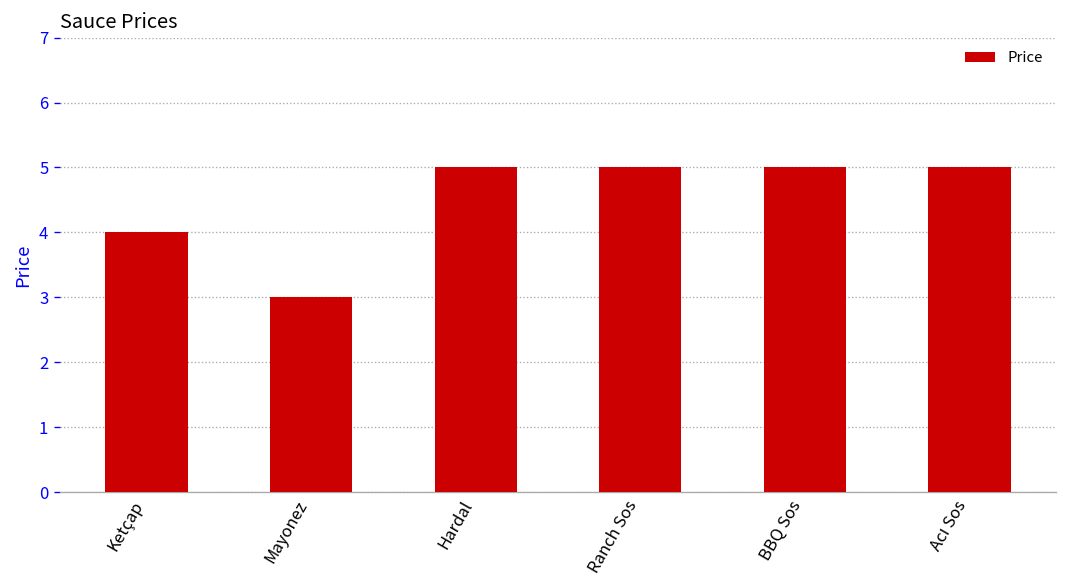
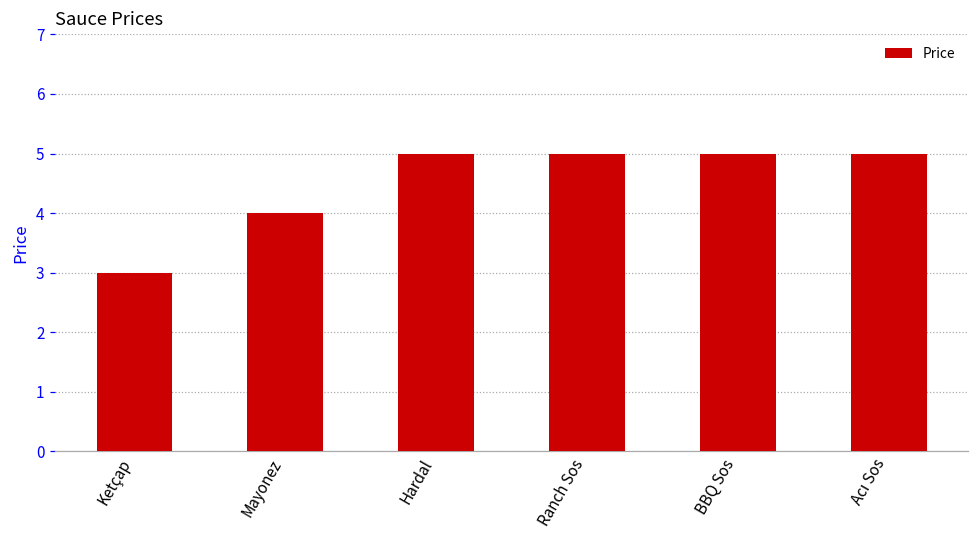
Ketçap: 4 -> 3
Mayonez: 3 -> 4
